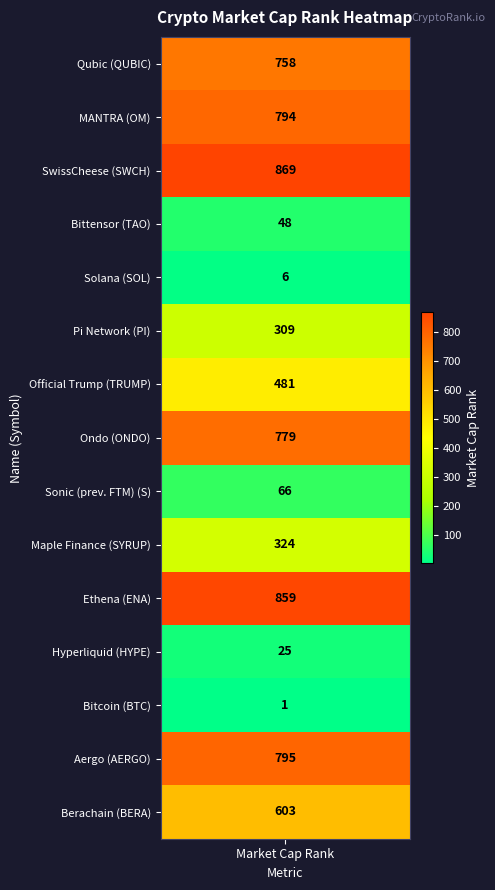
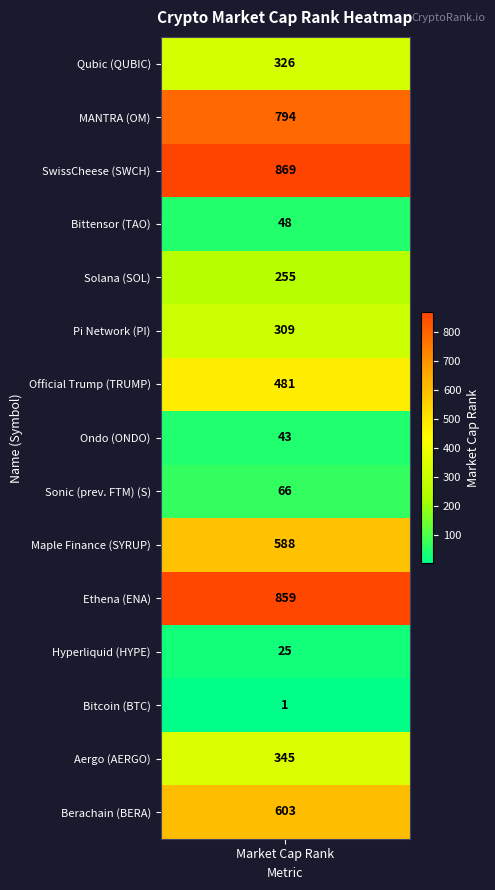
Qubic (QUBIC), Market Cap Rank: 758 -> 326
Solana (SOL), Market Cap Rank: 6 -> 255
Ondo (ONDO), Market Cap Rank: 779 -> 43
Maple Finance (SYRUP), Market Cap Rank: 324 -> 588
Aergo (AERGO), Market Cap Rank: 795 -> 345
